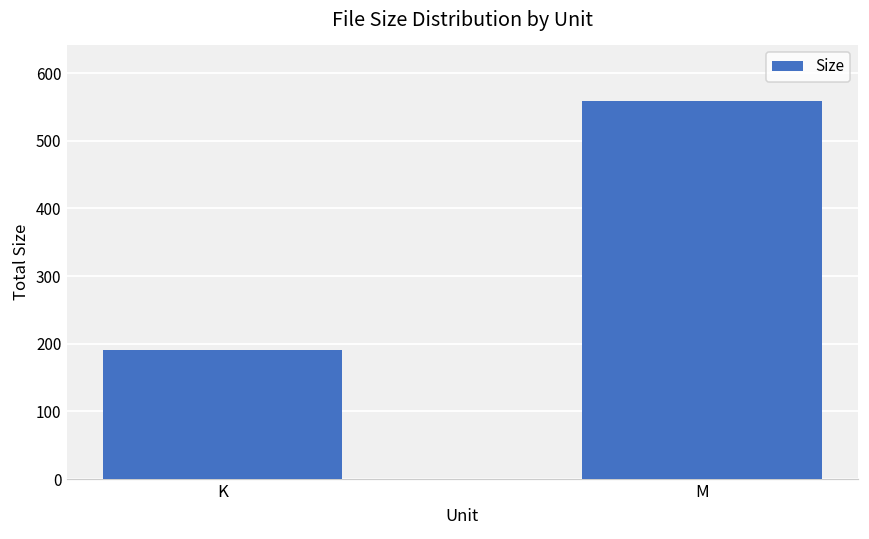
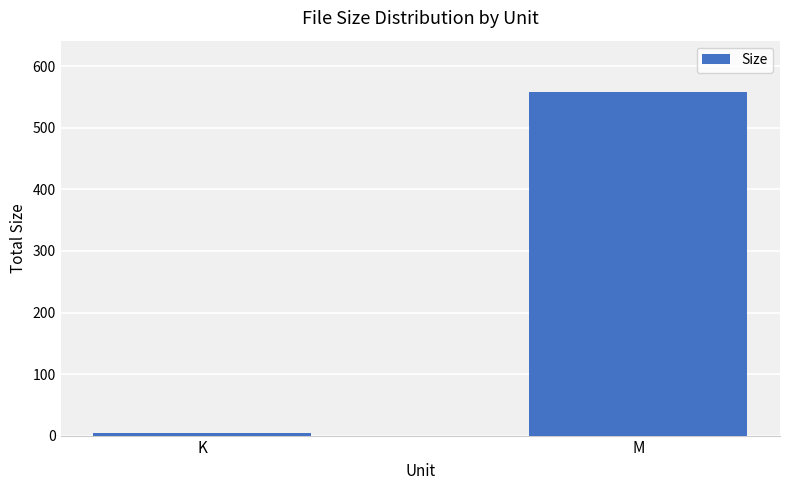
K: 190 -> 0
